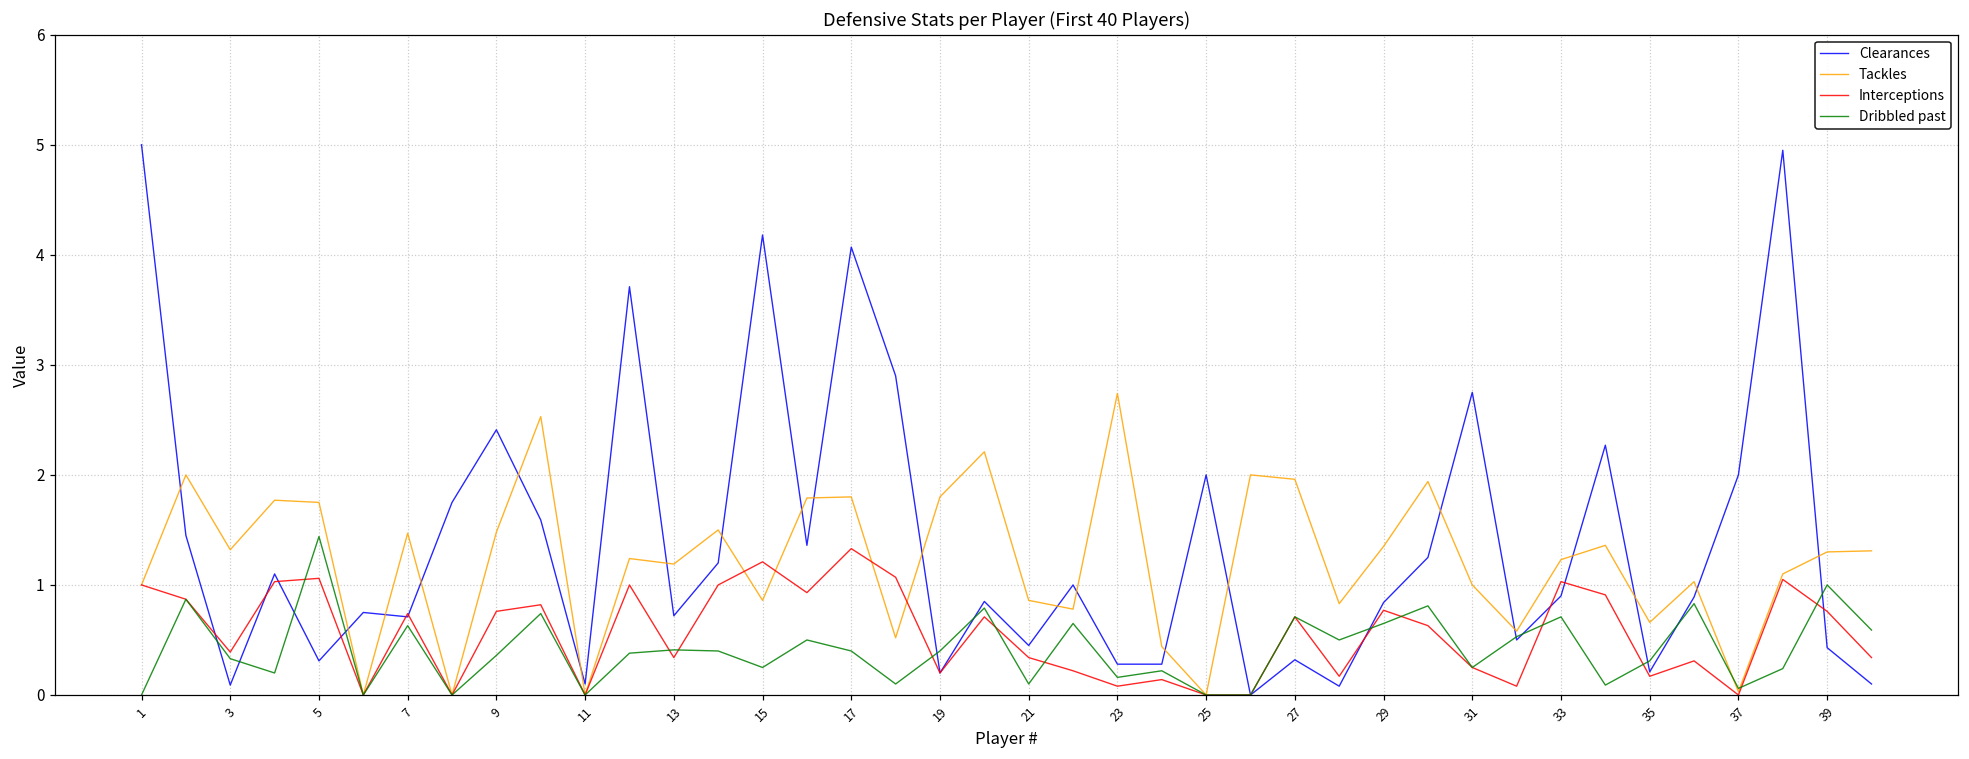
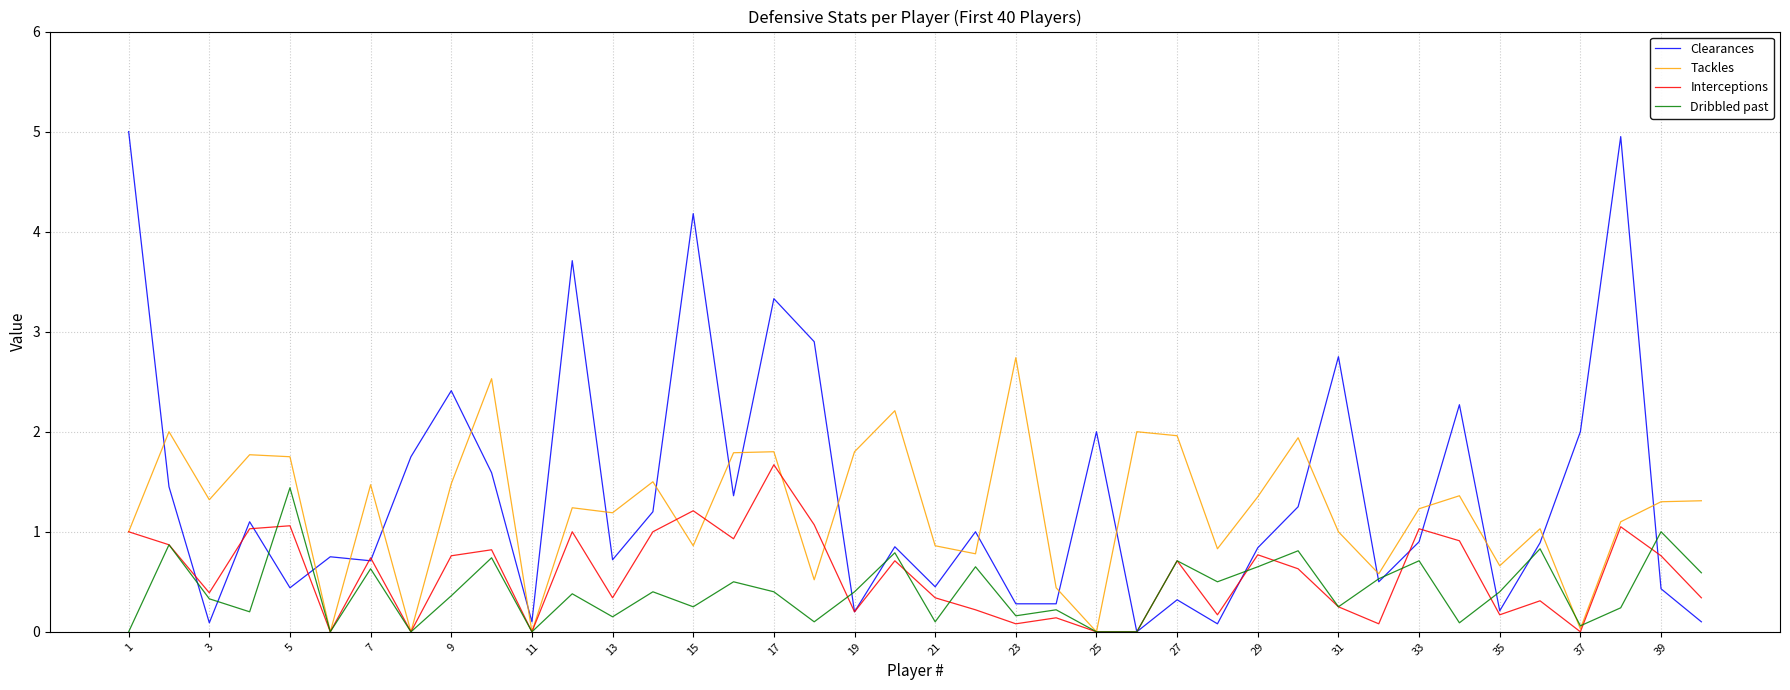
Clearances, 5: 0.31 -> 0.44
Dribbled past, 13: 0.41 -> 0.15
Clearances, 17: 4.07 -> 3.33
Interceptions, 17: 1.33 -> 1.67
Dribbled past, 35: 0.31 -> 0.40
